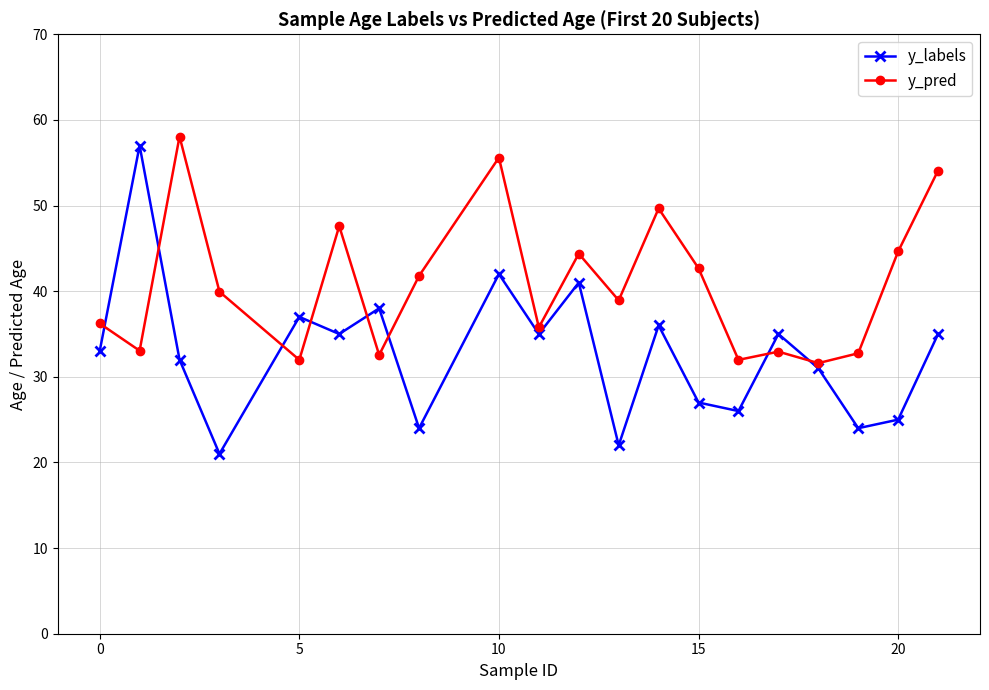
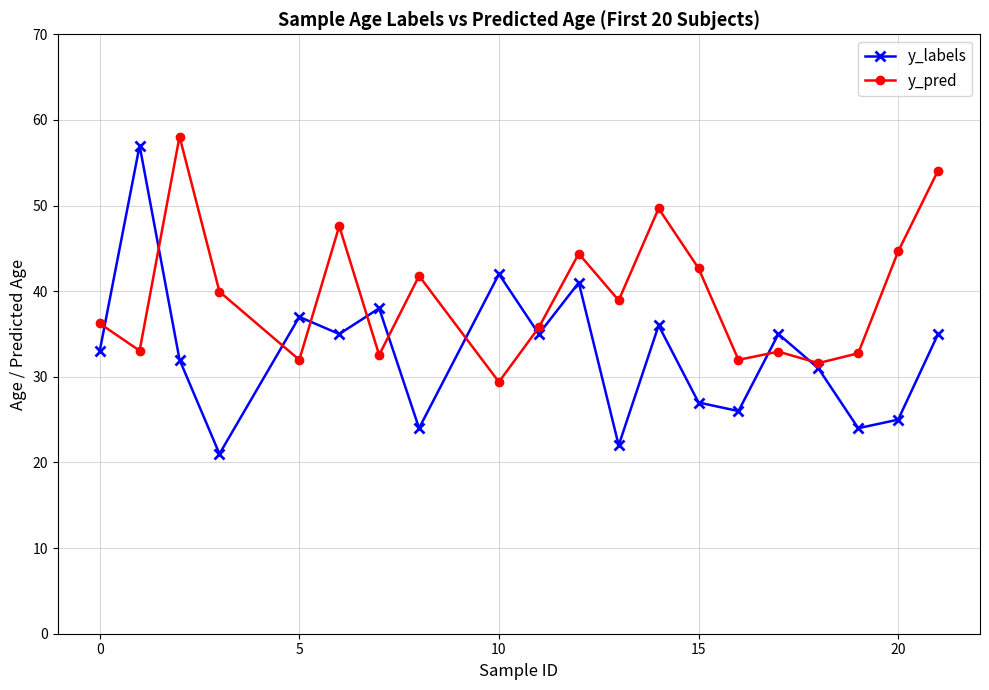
y_pred, 10: 56 -> 29
